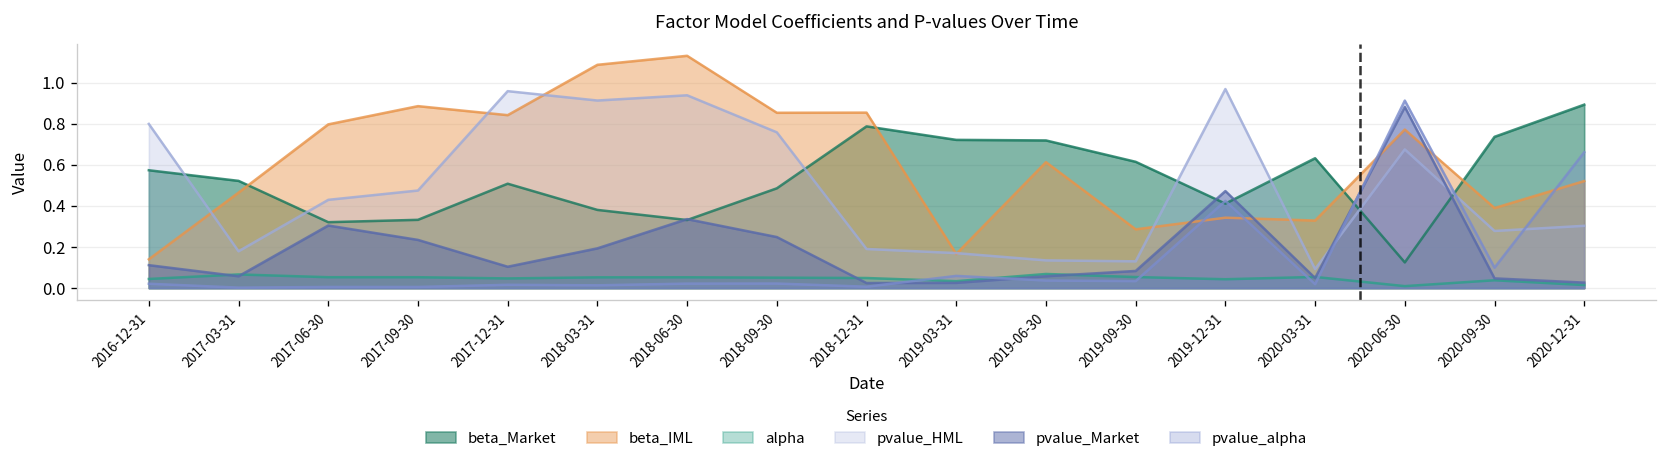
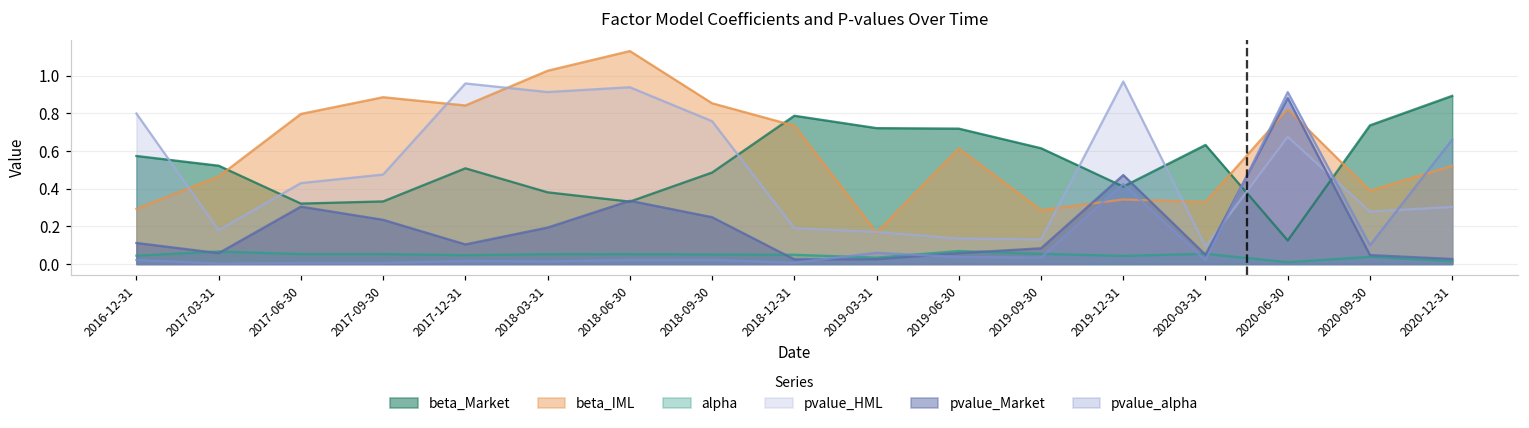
beta_IML, 2016-12-31: 0.14 -> 0.29
beta_IML, 2018-03-31: 1.09 -> 1.03
beta_IML, 2018-12-31: 0.85 -> 0.73
beta_IML, 2020-06-30: 0.77 -> 0.82
